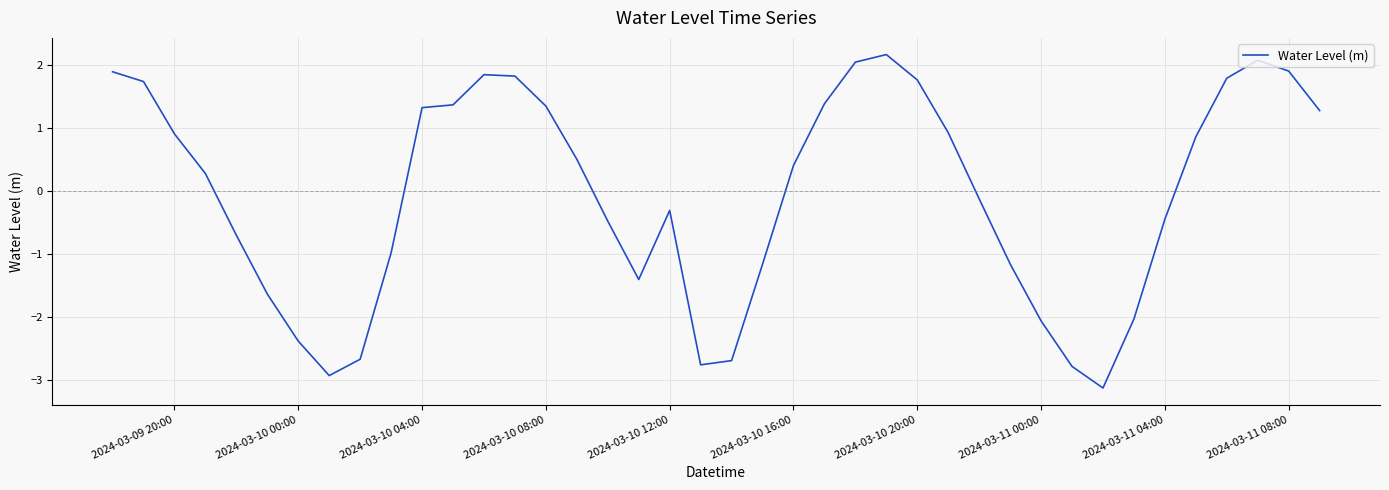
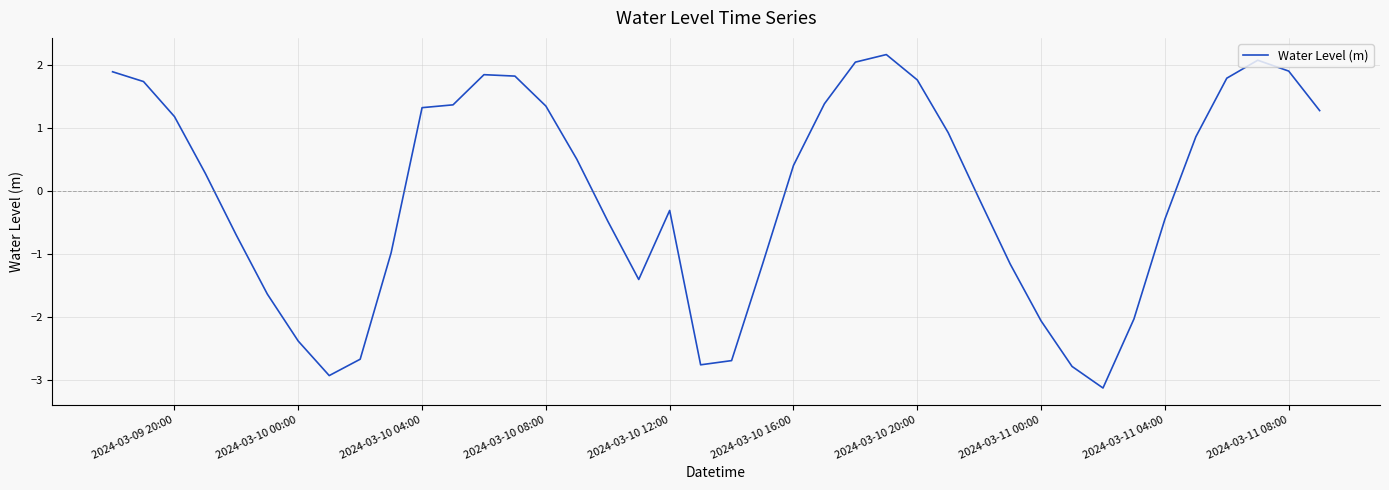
2024-03-09 20:00: 0.9 -> 1.2
